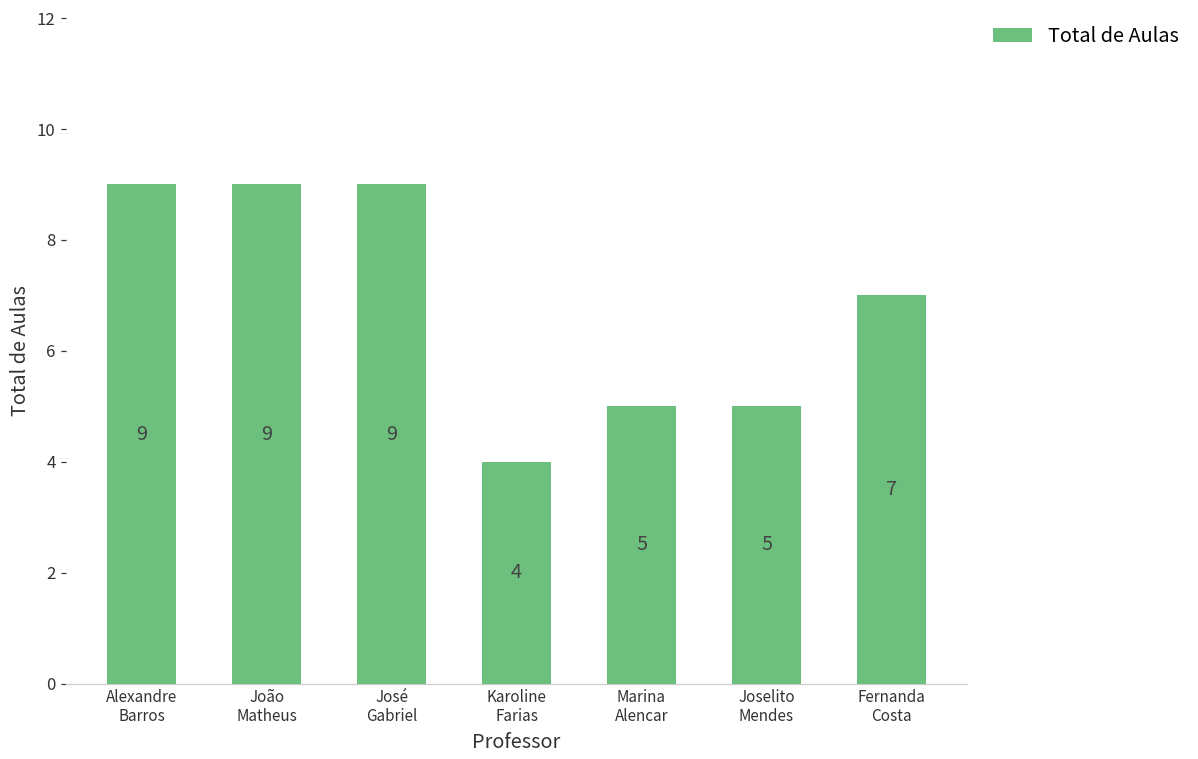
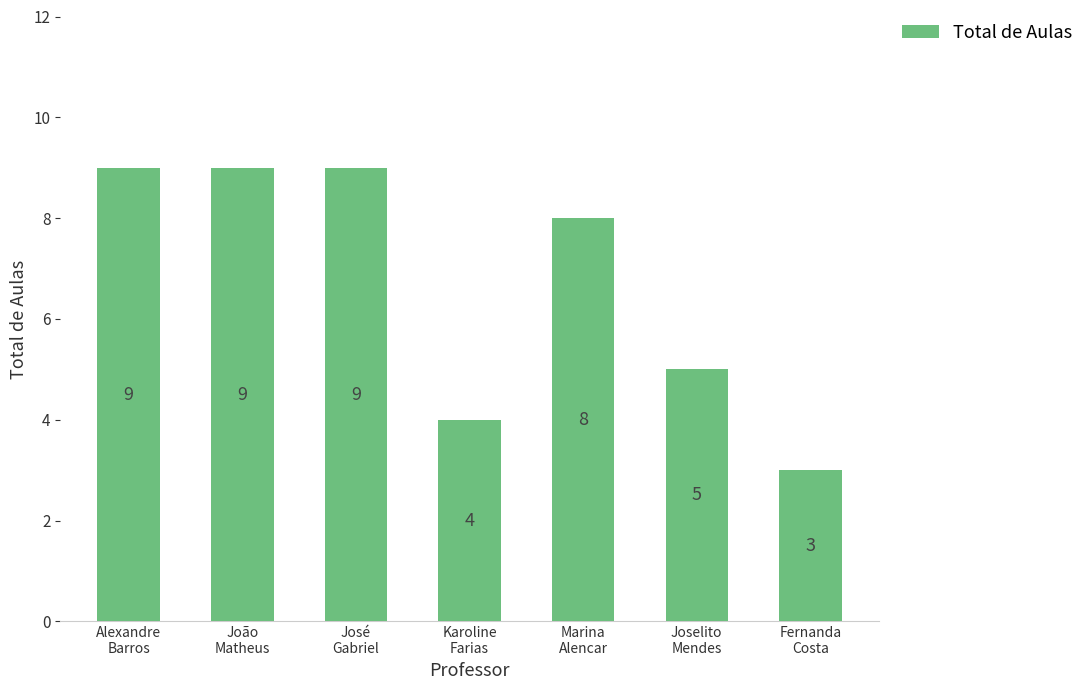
Marina Alencar: 5 -> 8
Fernanda Costa: 7 -> 3
